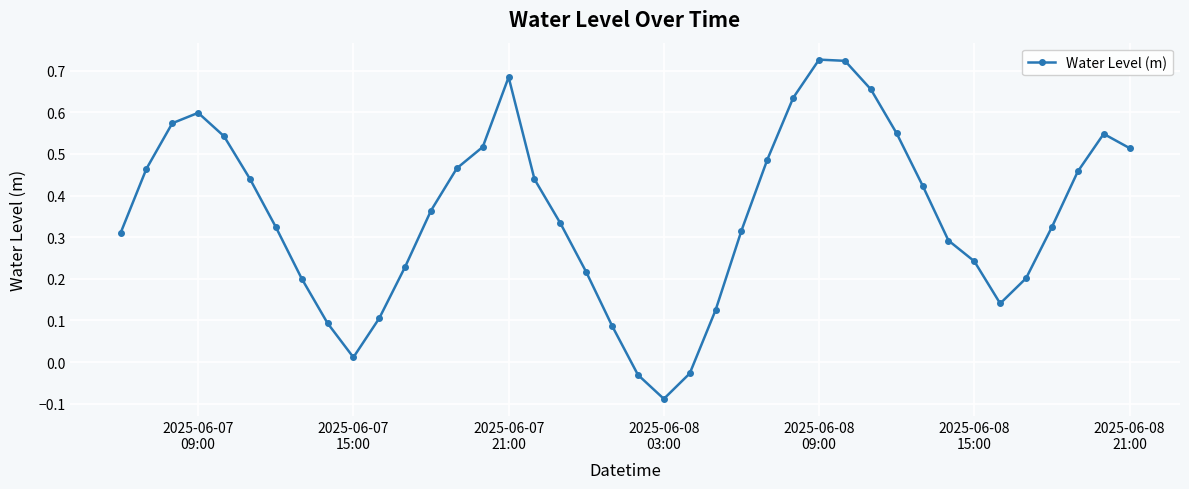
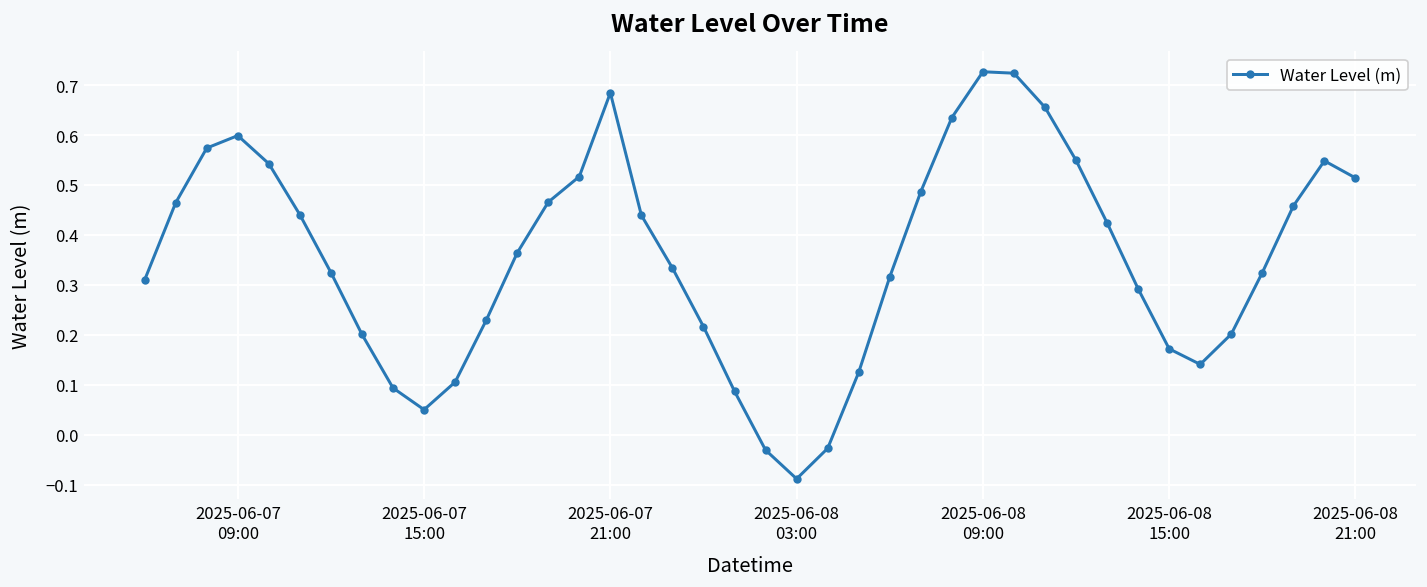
2025-06-07 15:00: 0.01 -> 0.05
2025-06-08 15:00: 0.24 -> 0.17
